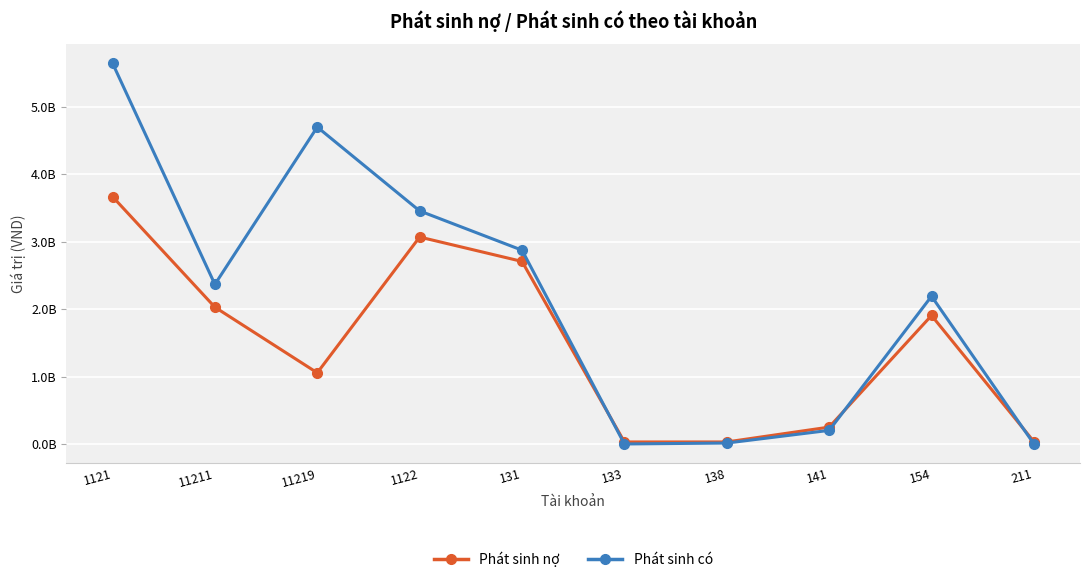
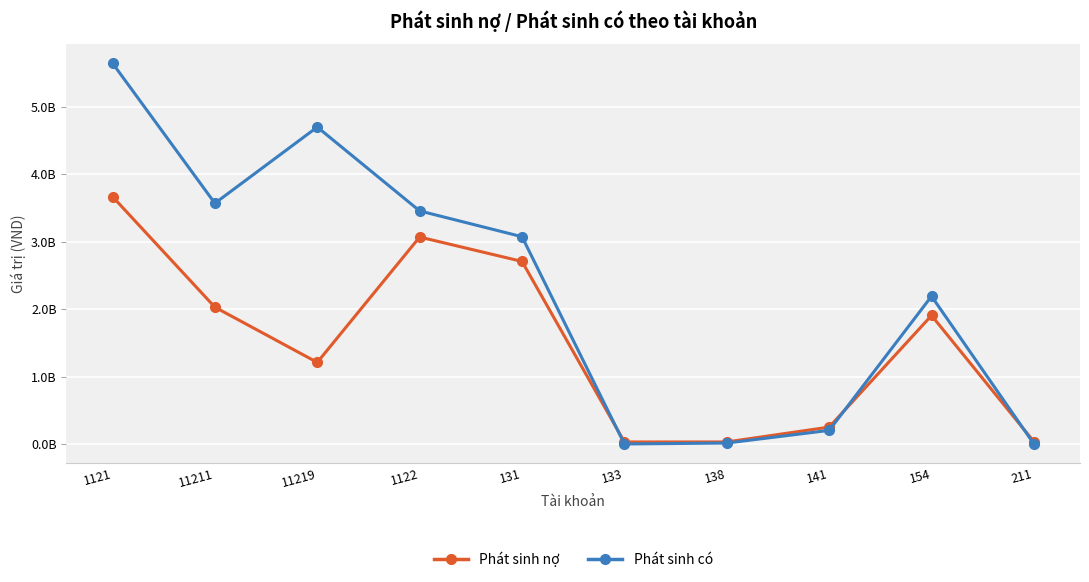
Phát sinh có, 11211: 2400000000 -> 3600000000
Phát sinh nợ, 11219: 1100000000 -> 1200000000
Phát sinh có, 131: 2900000000 -> 3100000000
